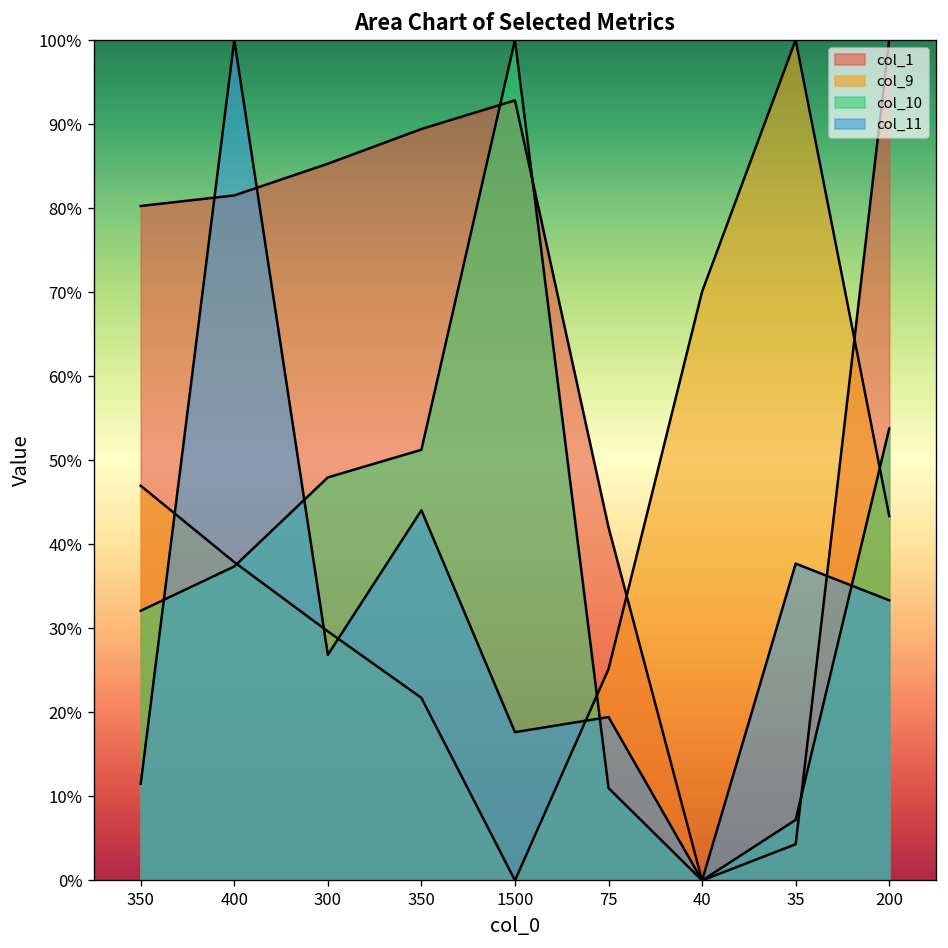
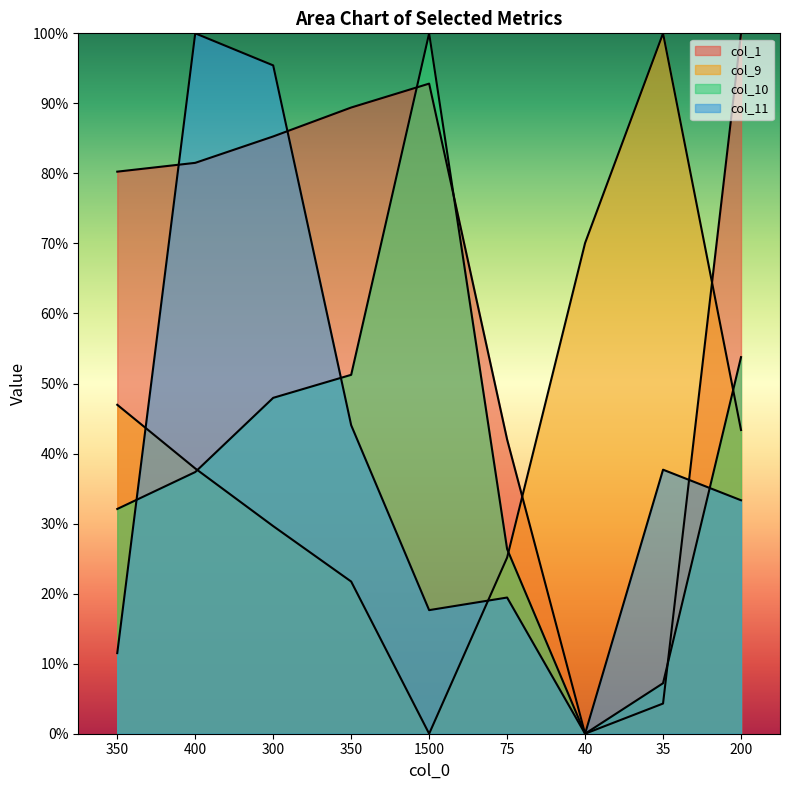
col_11, 300: 27% -> 95%
col_10, 75: 11% -> 26%
